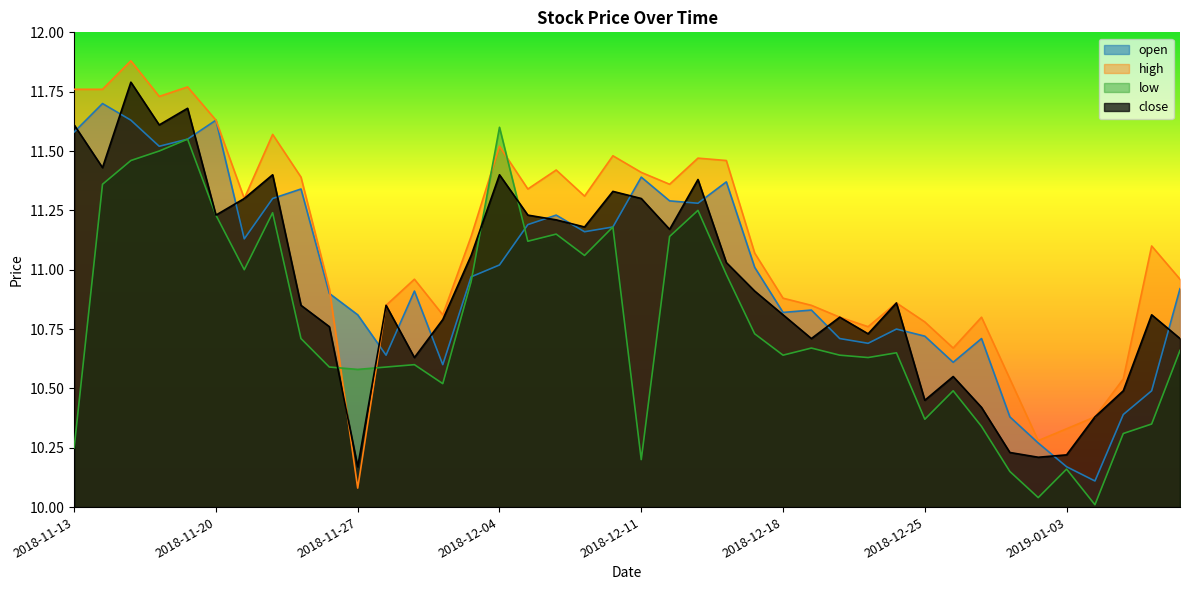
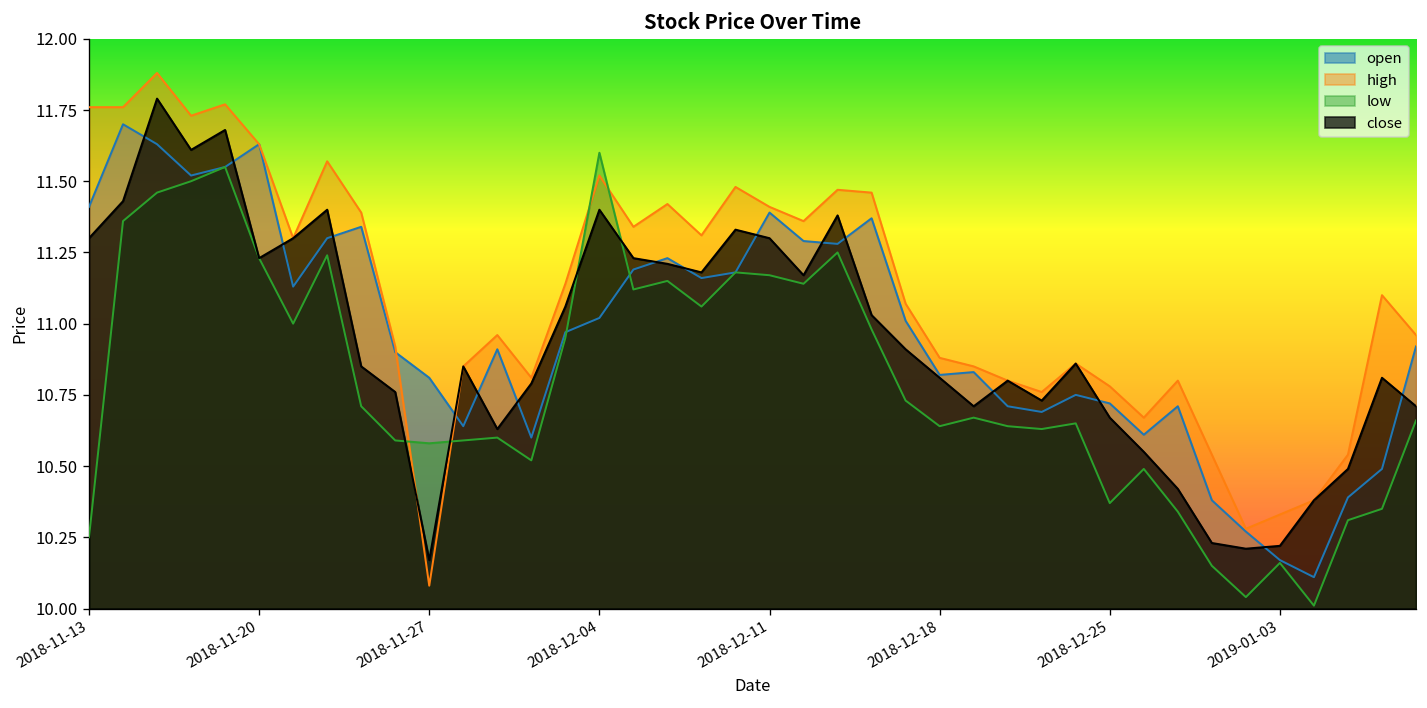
open, 2018-11-13: 11.58 -> 11.41
close, 2018-11-13: 11.61 -> 11.30
low, 2018-12-11: 10.20 -> 11.17
close, 2018-12-25: 10.45 -> 10.67
